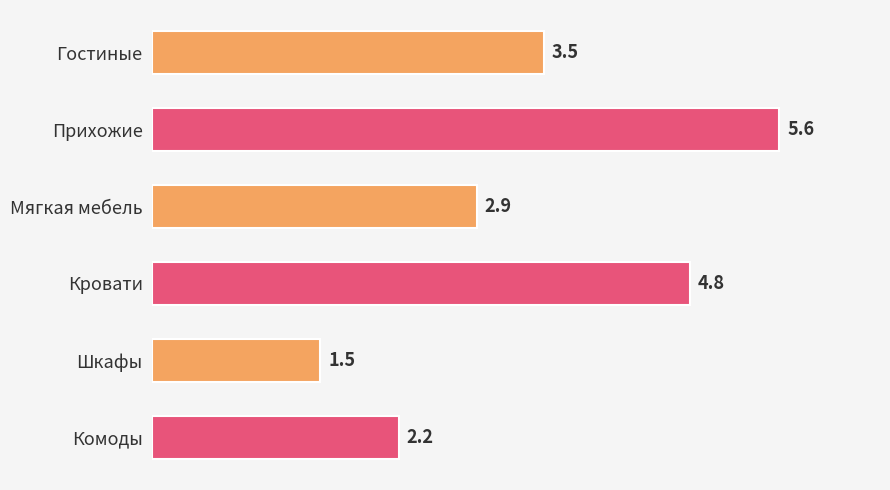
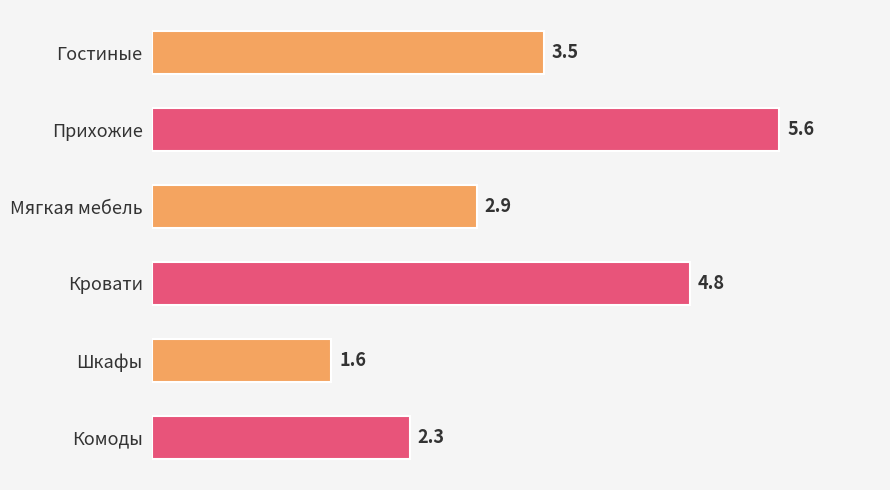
Шкафы: 1.5 -> 1.6
Комоды: 2.2 -> 2.3
